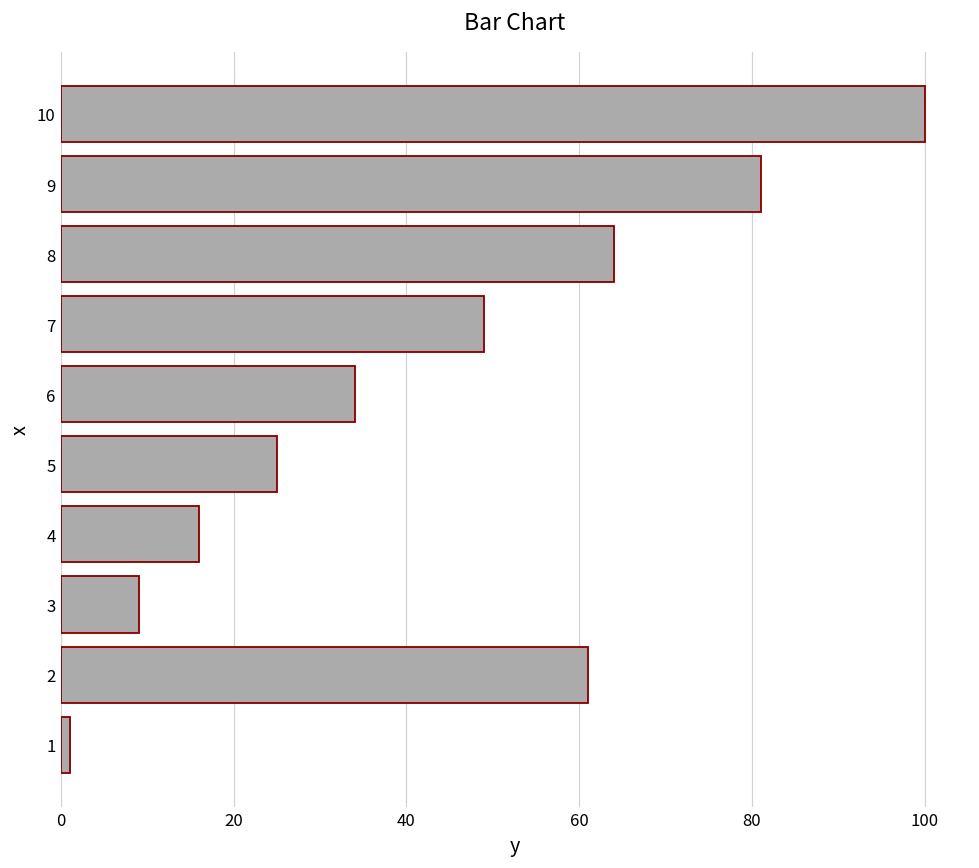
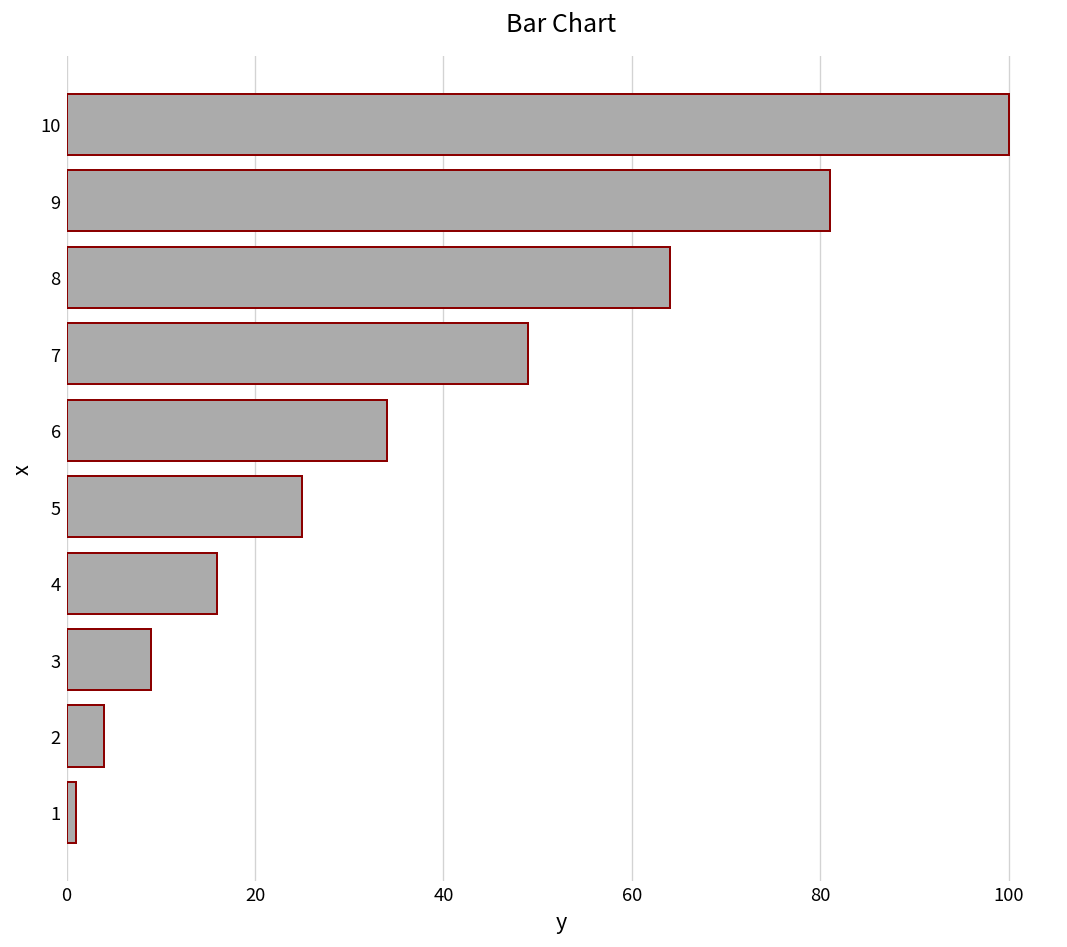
2: 61 -> 4
